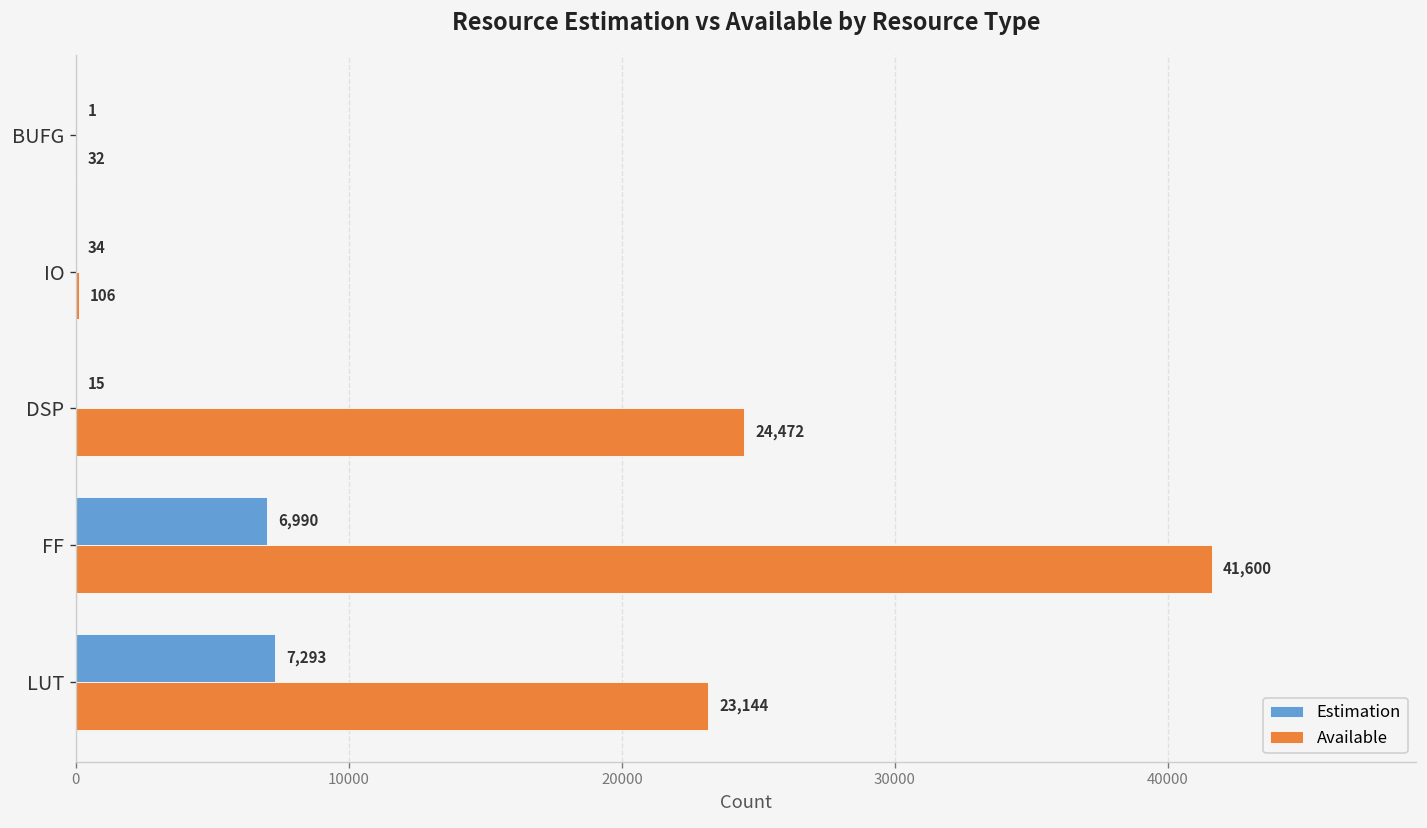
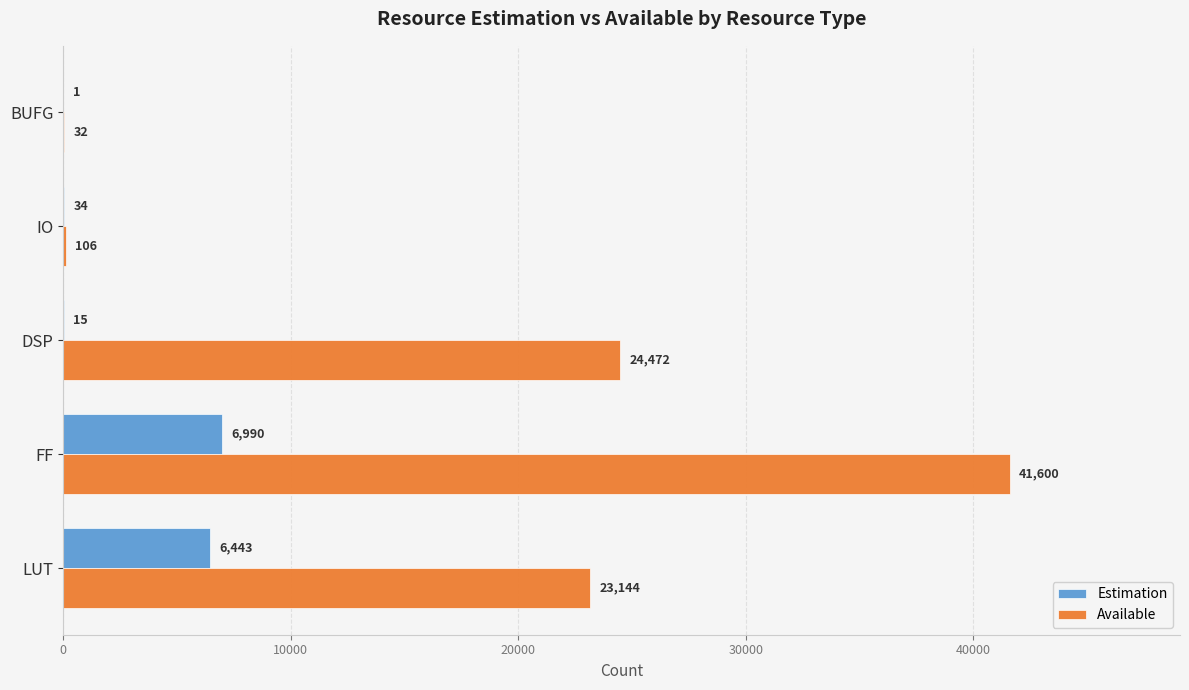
Estimation, LUT: 7,293 -> 6,443
